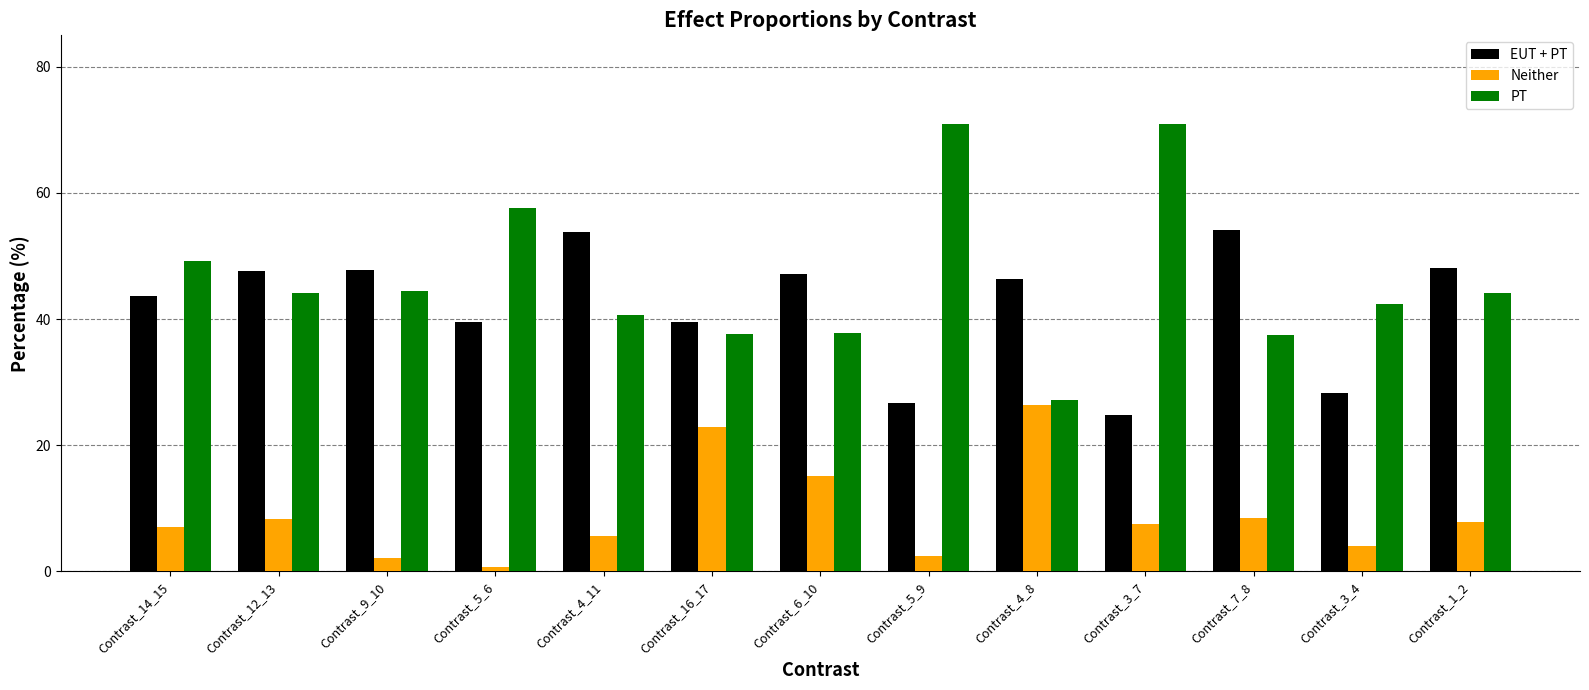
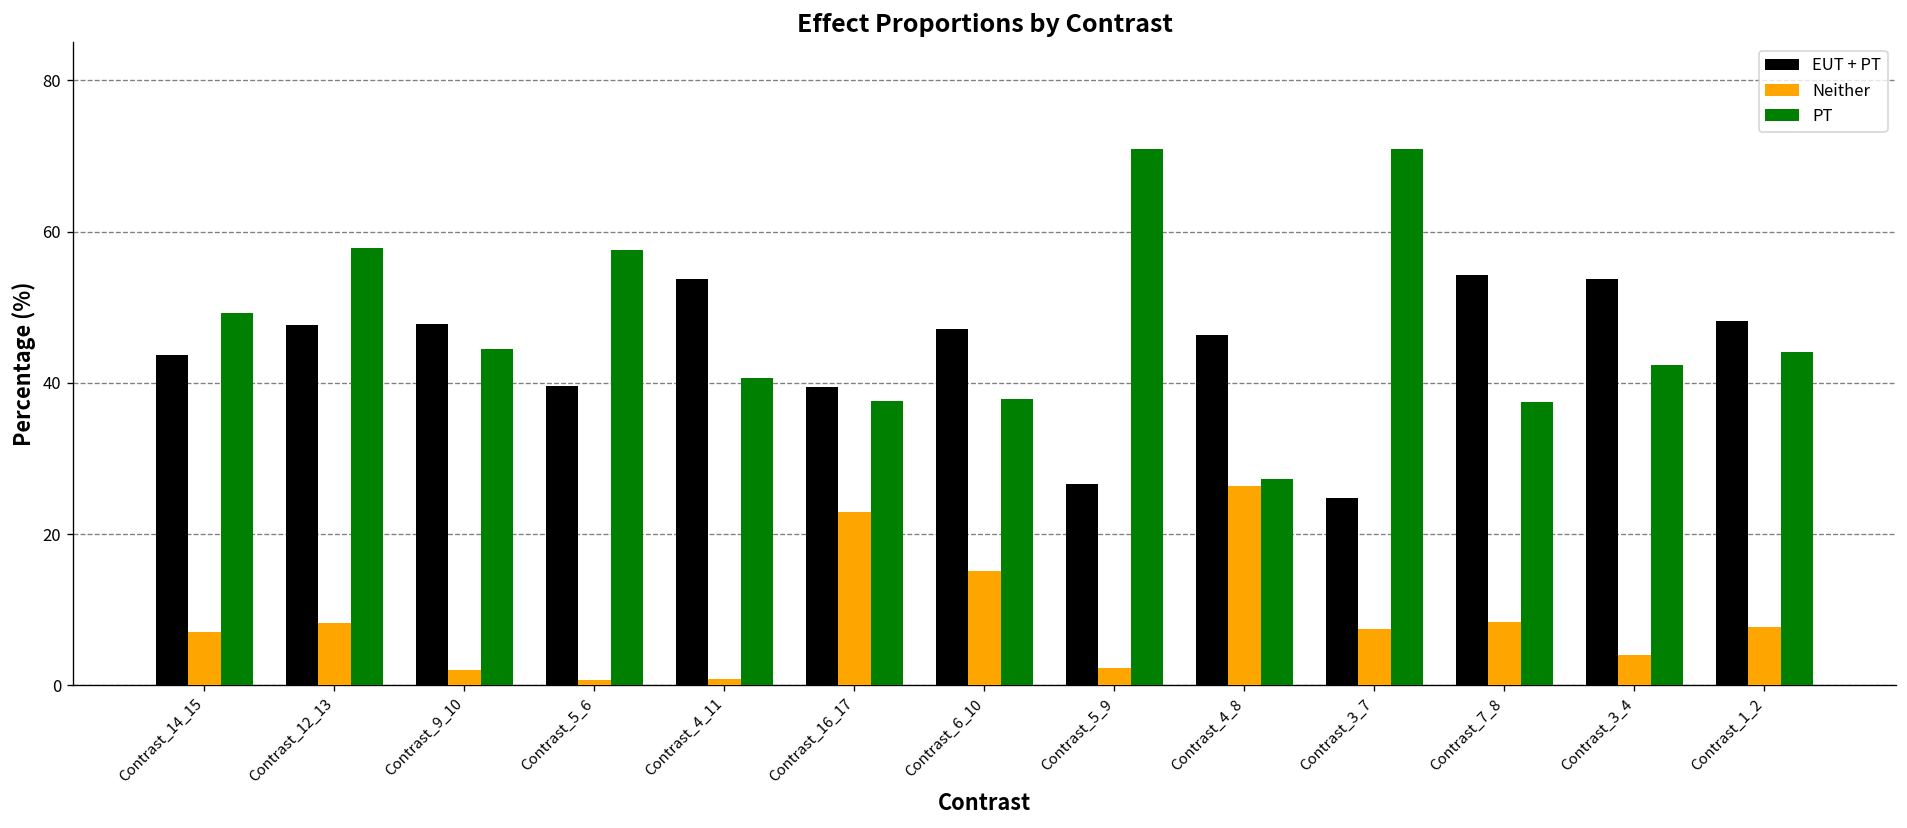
PT, Contrast_12_13: 44 -> 58
Neither, Contrast_4_11: 6 -> 1
EUT + PT, Contrast_3_4: 28 -> 54
